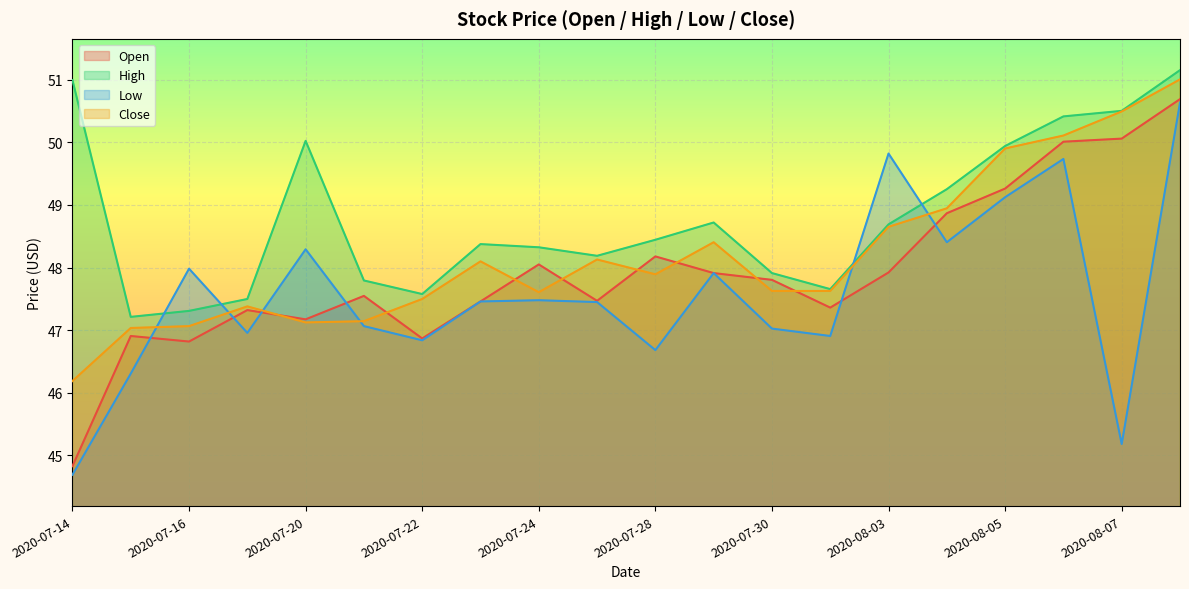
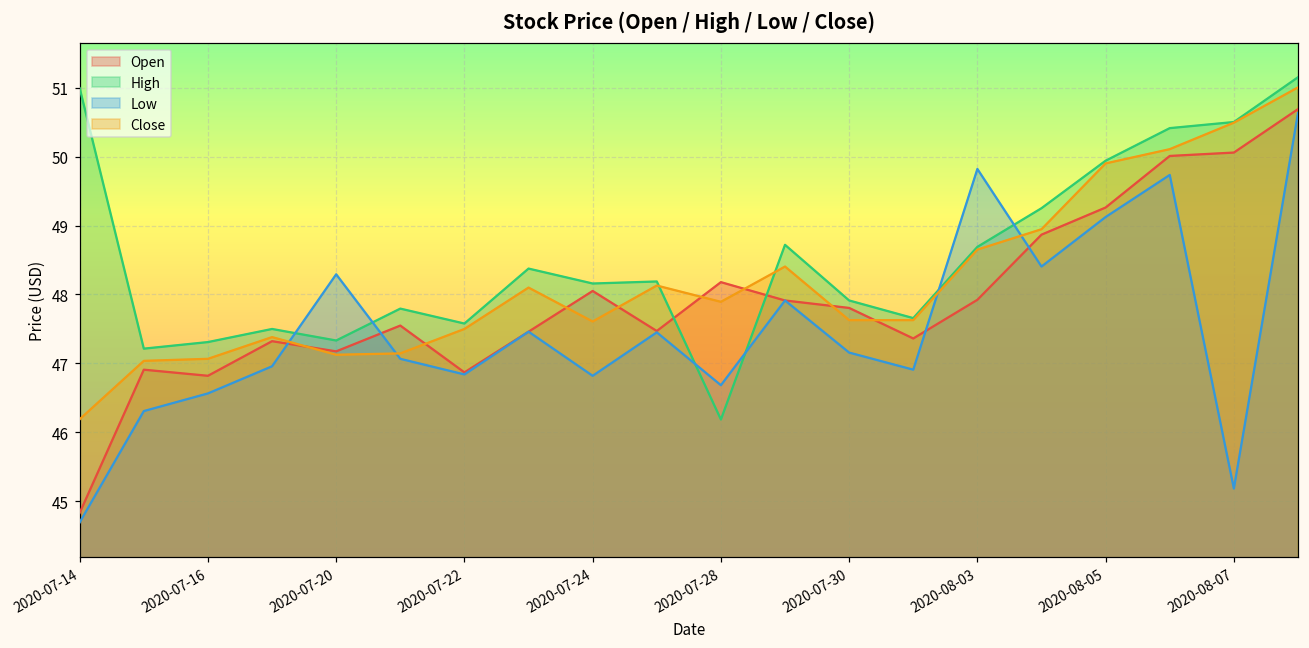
Low, 2020-07-16: 48.0 -> 46.6
High, 2020-07-20: 50.0 -> 47.3
High, 2020-07-24: 48.3 -> 48.2
Low, 2020-07-24: 47.5 -> 46.8
High, 2020-07-28: 48.4 -> 46.2
Low, 2020-07-30: 47.0 -> 47.2
